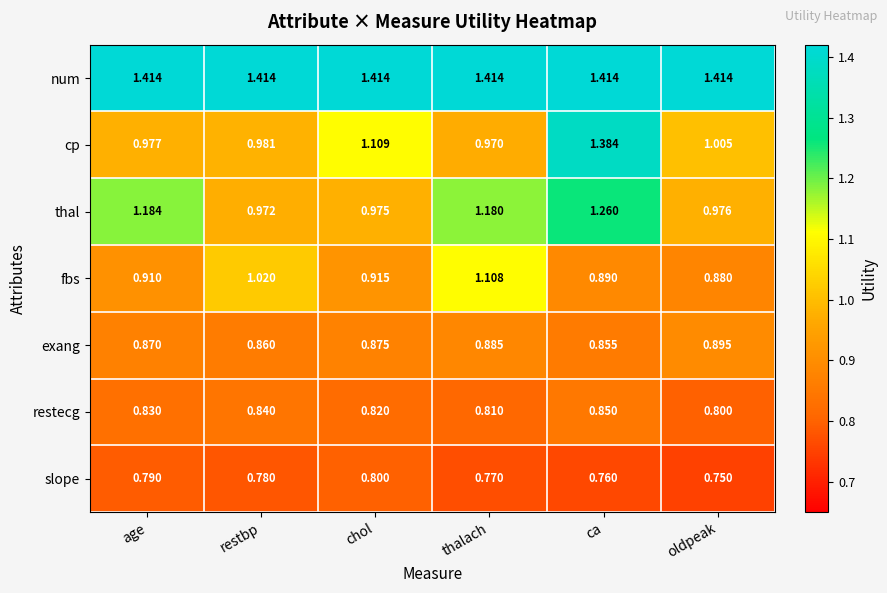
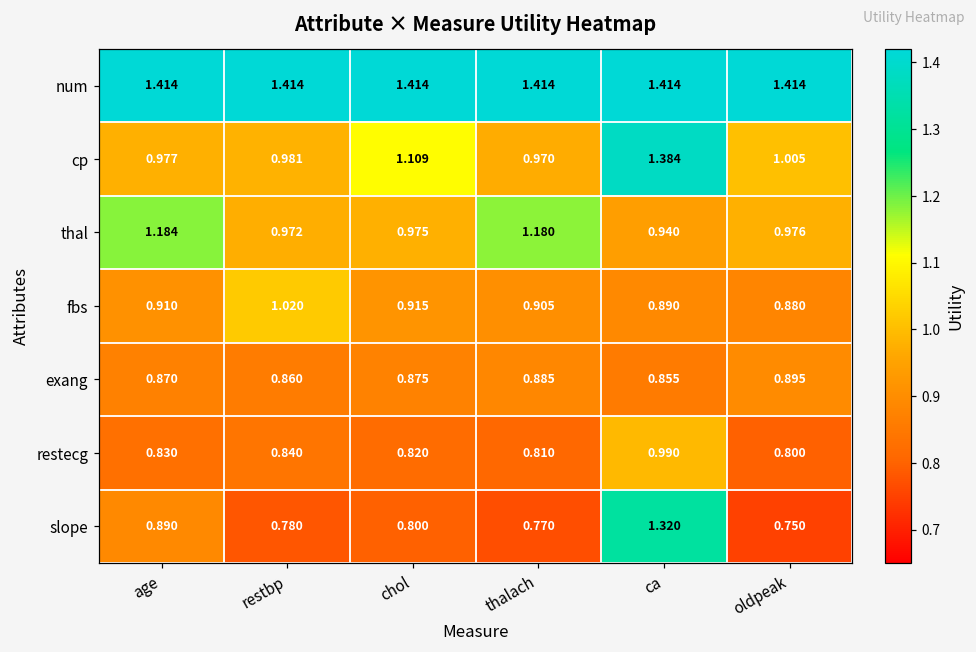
thal, ca: 1.260 -> 0.940
fbs, thalach: 1.108 -> 0.905
restecg, ca: 0.850 -> 0.990
slope, age: 0.790 -> 0.890
slope, ca: 0.760 -> 1.320
